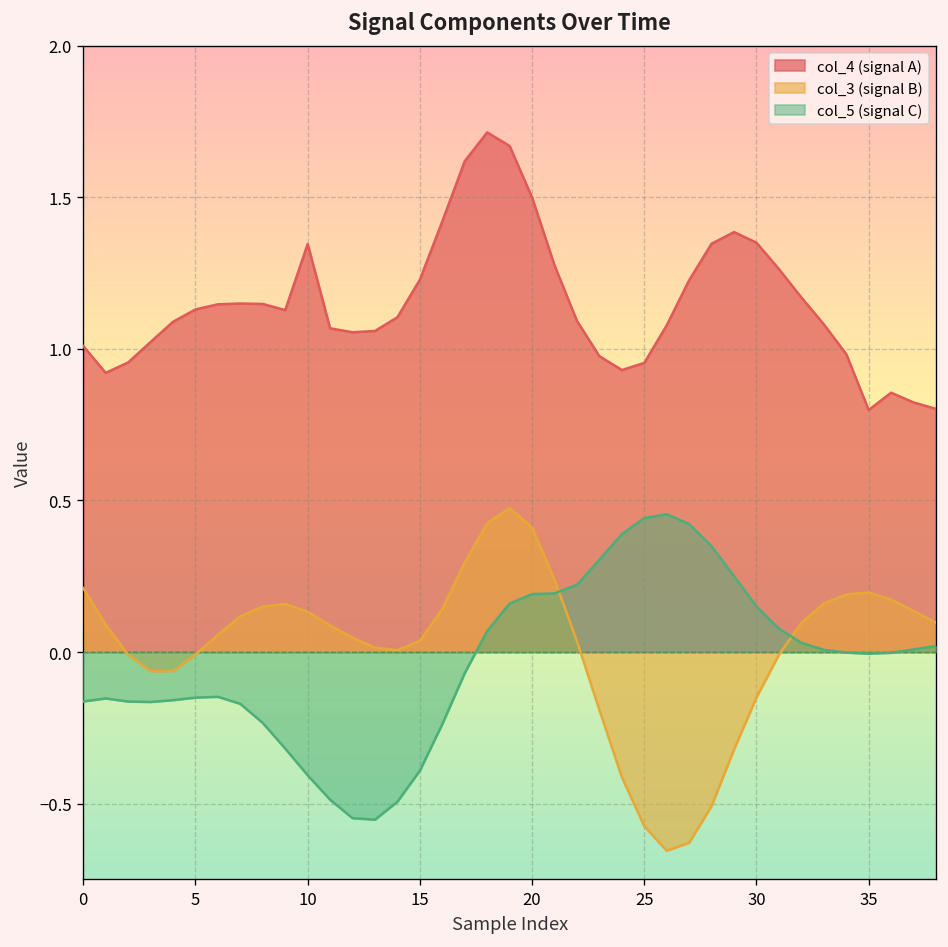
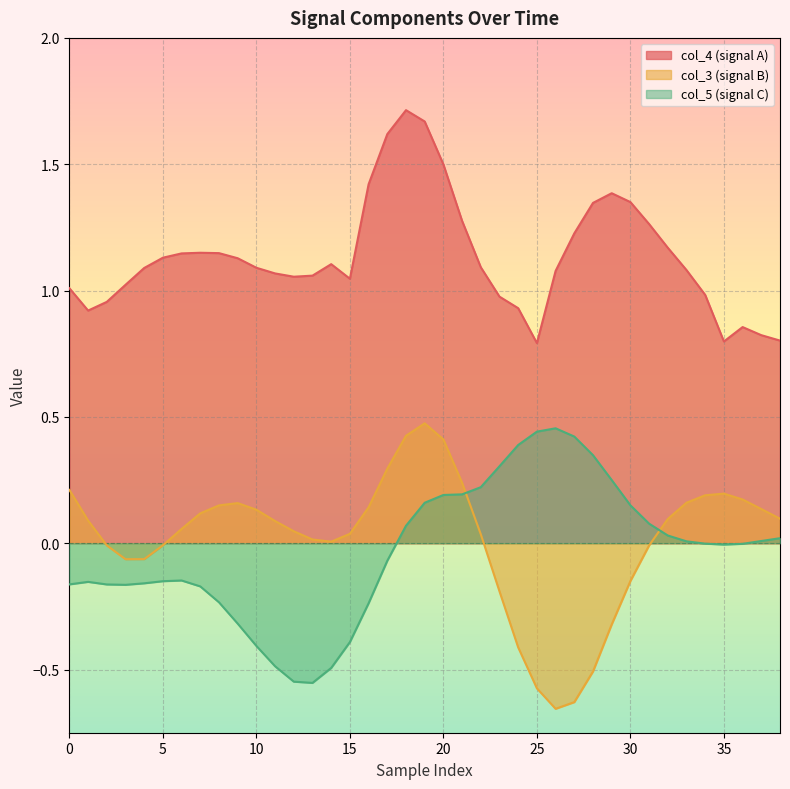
col_4 (signal A), 10: 1.35 -> 1.09
col_4 (signal A), 15: 1.23 -> 1.05
col_4 (signal A), 25: 0.95 -> 0.79
